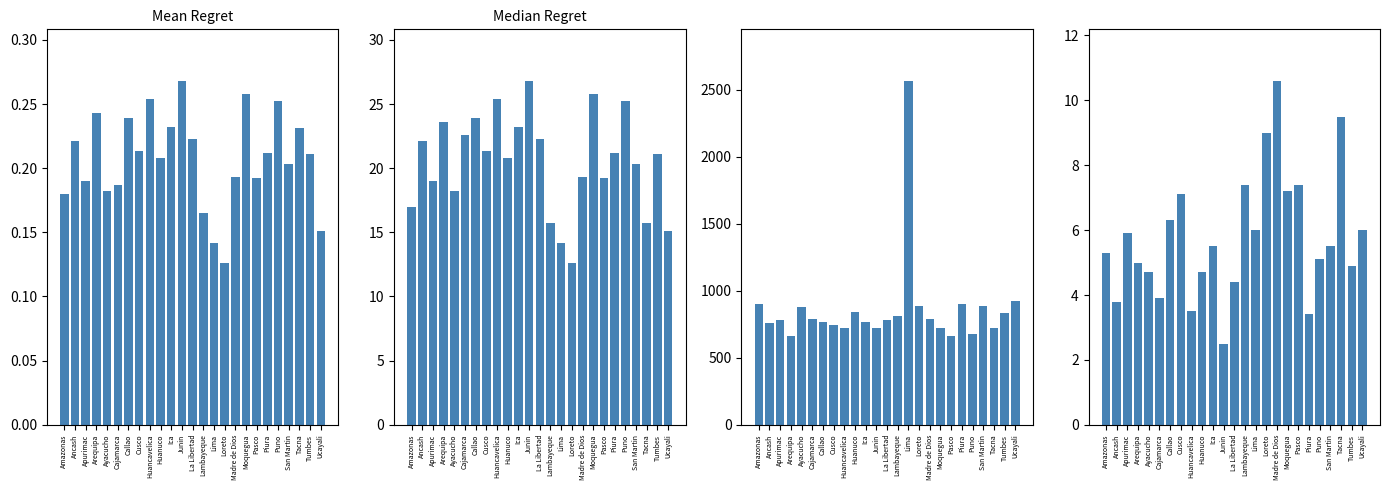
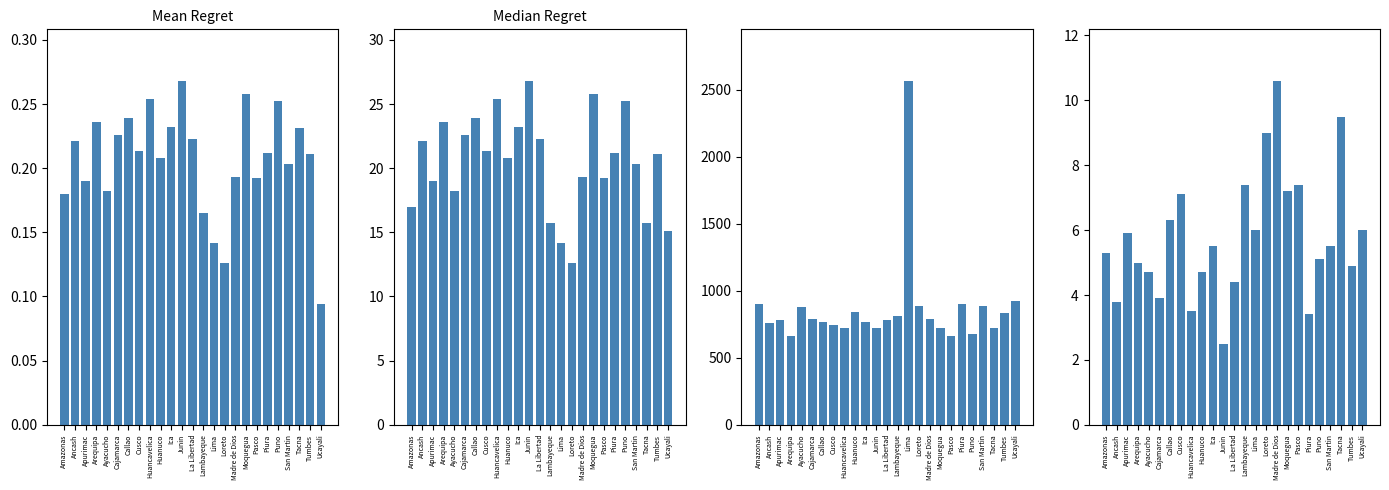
Mean Regret, Arequipa: 0.243 -> 0.236
Mean Regret, Cajamarca: 0.187 -> 0.226
Mean Regret, Ucayali: 0.151 -> 0.094
